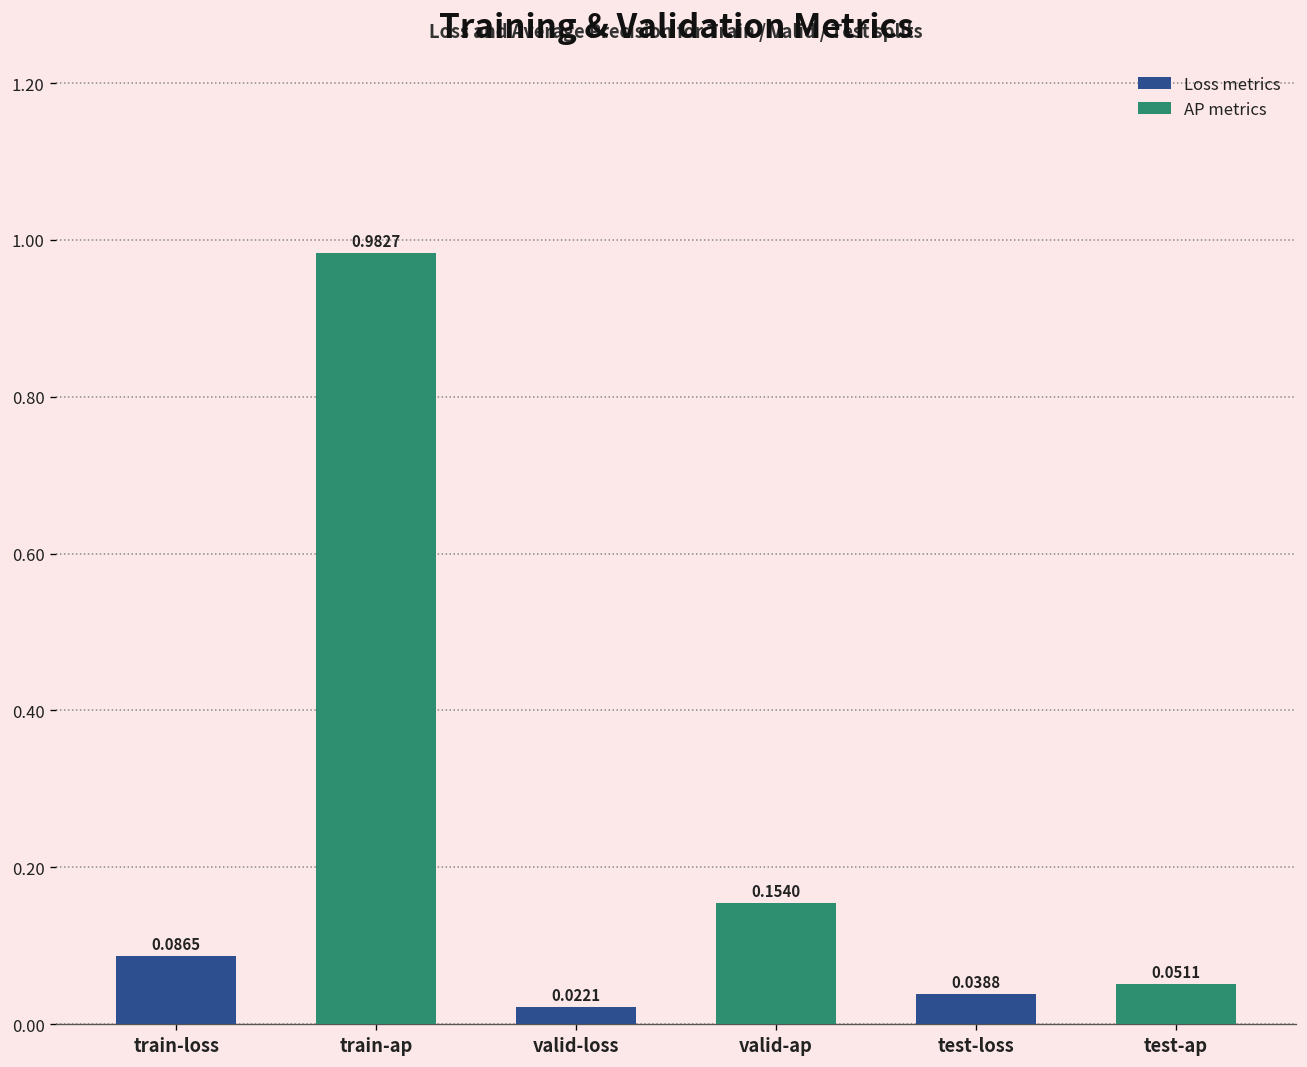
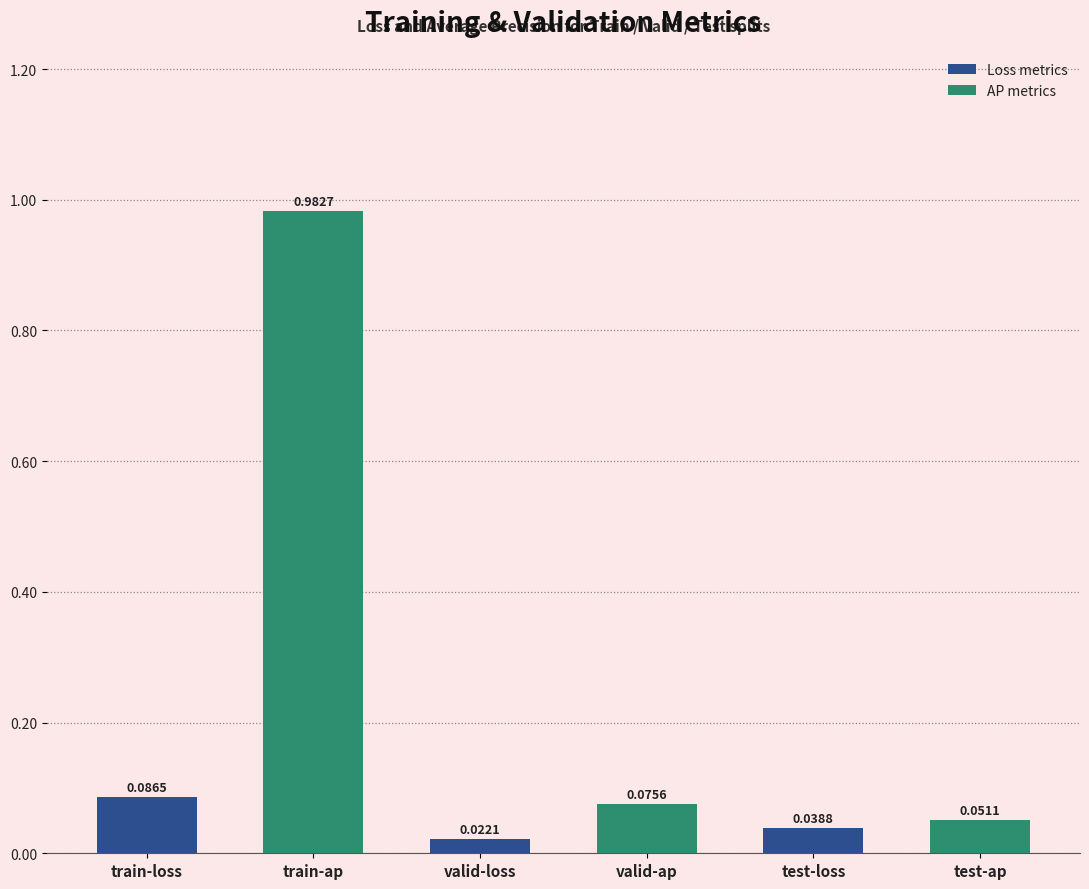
valid-ap: 0.1540 -> 0.0756
